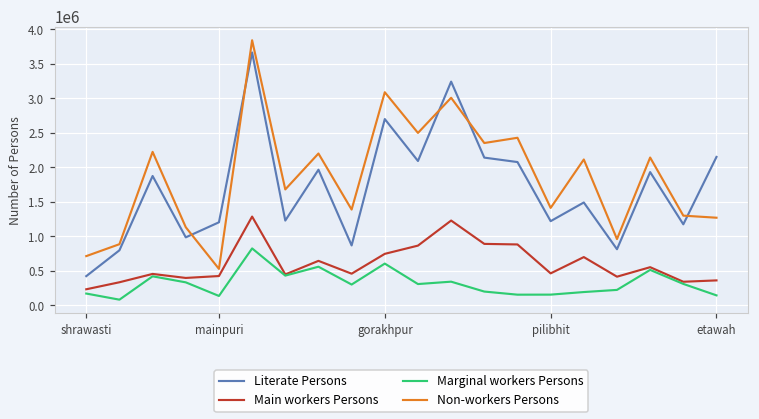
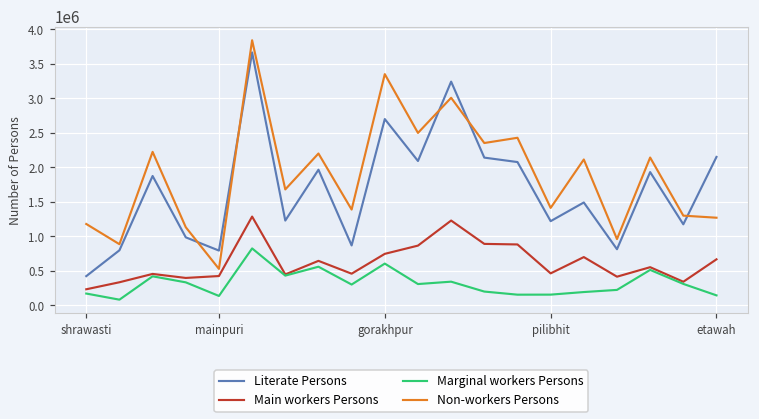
Non-workers Persons, shrawasti: 700000 -> 1200000
Literate Persons, mainpuri: 1200000 -> 800000
Non-workers Persons, gorakhpur: 3100000 -> 3400000
Main workers Persons, etawah: 400000 -> 700000
